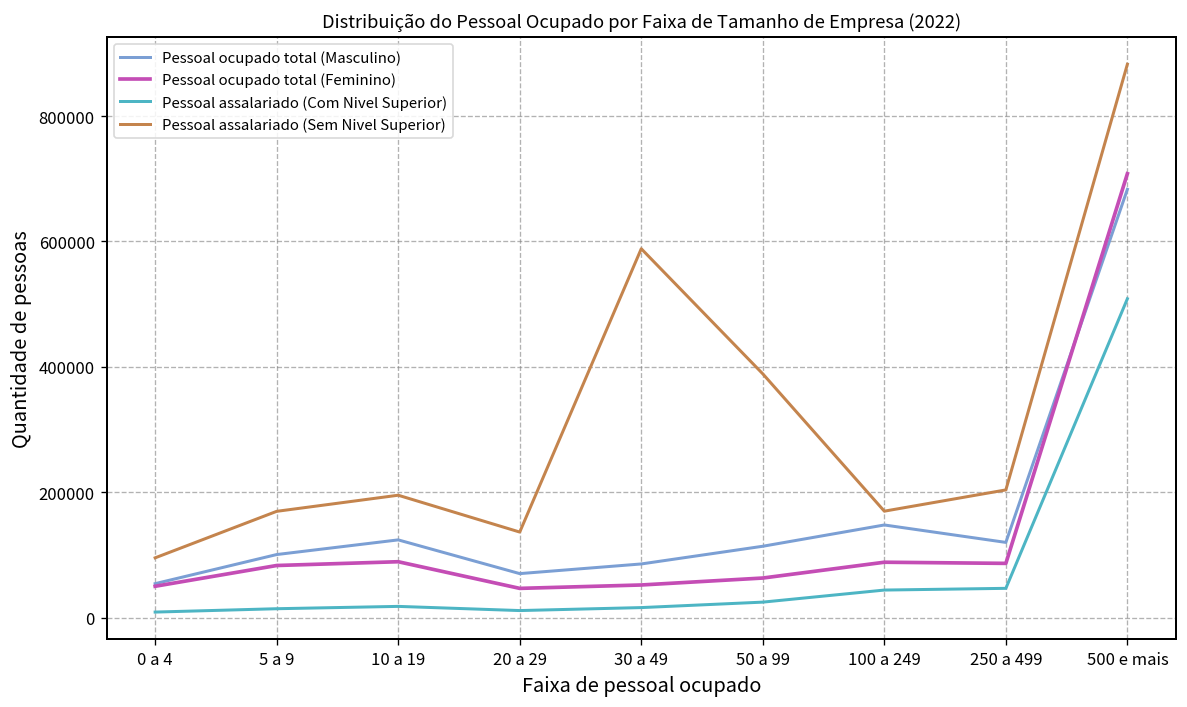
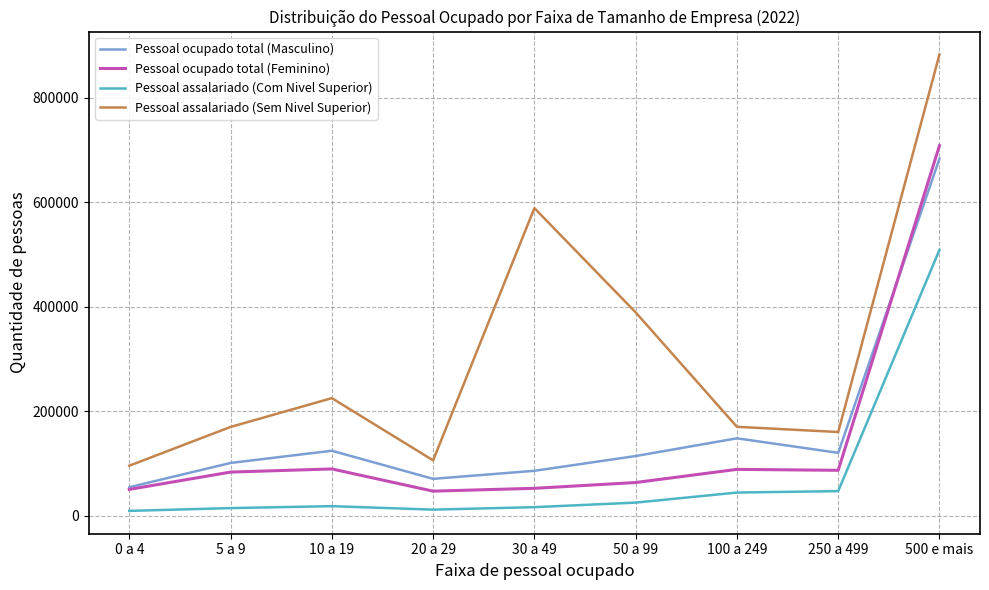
Pessoal assalariado (Sem Nivel Superior), 10 a 19: 200000 -> 220000
Pessoal assalariado (Sem Nivel Superior), 20 a 29: 140000 -> 110000
Pessoal assalariado (Sem Nivel Superior), 250 a 499: 200000 -> 160000
